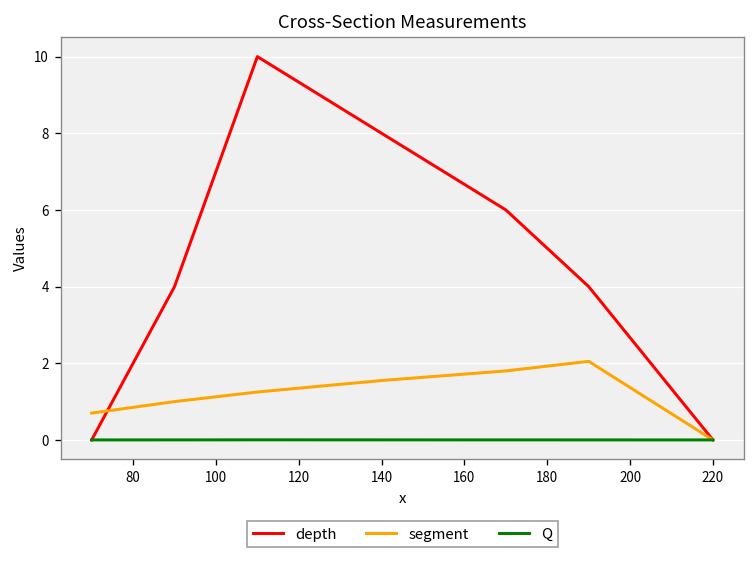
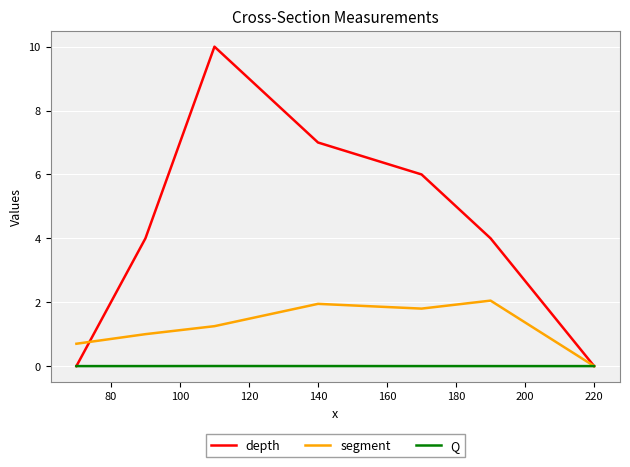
depth, 140: 8 -> 7
segment, 140: 1.5 -> 1.9
